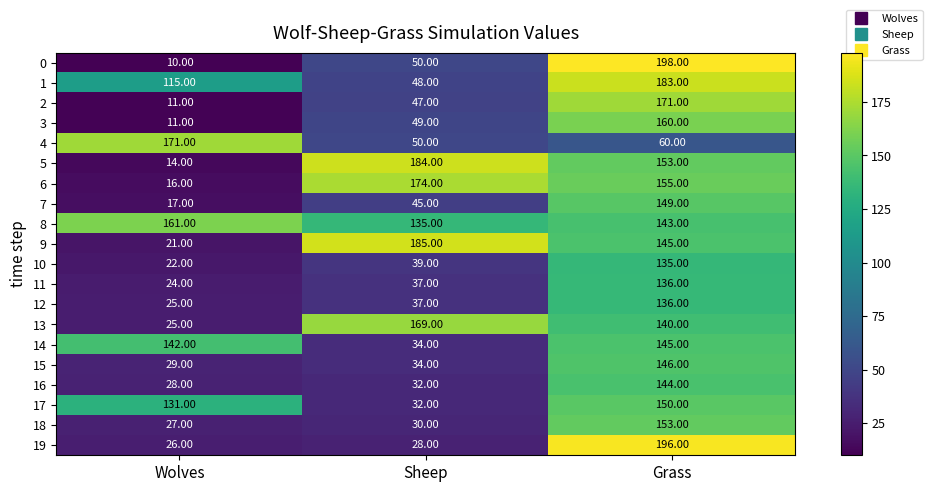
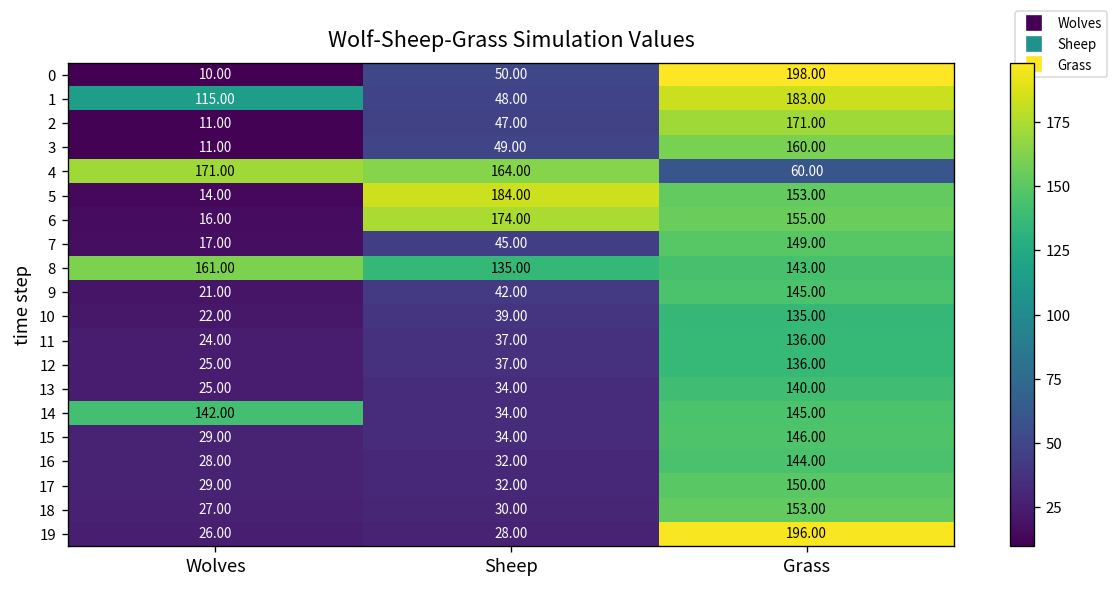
4, Sheep: 50.00 -> 164.00
9, Sheep: 185.00 -> 42.00
13, Sheep: 169.00 -> 34.00
17, Wolves: 131.00 -> 29.00
